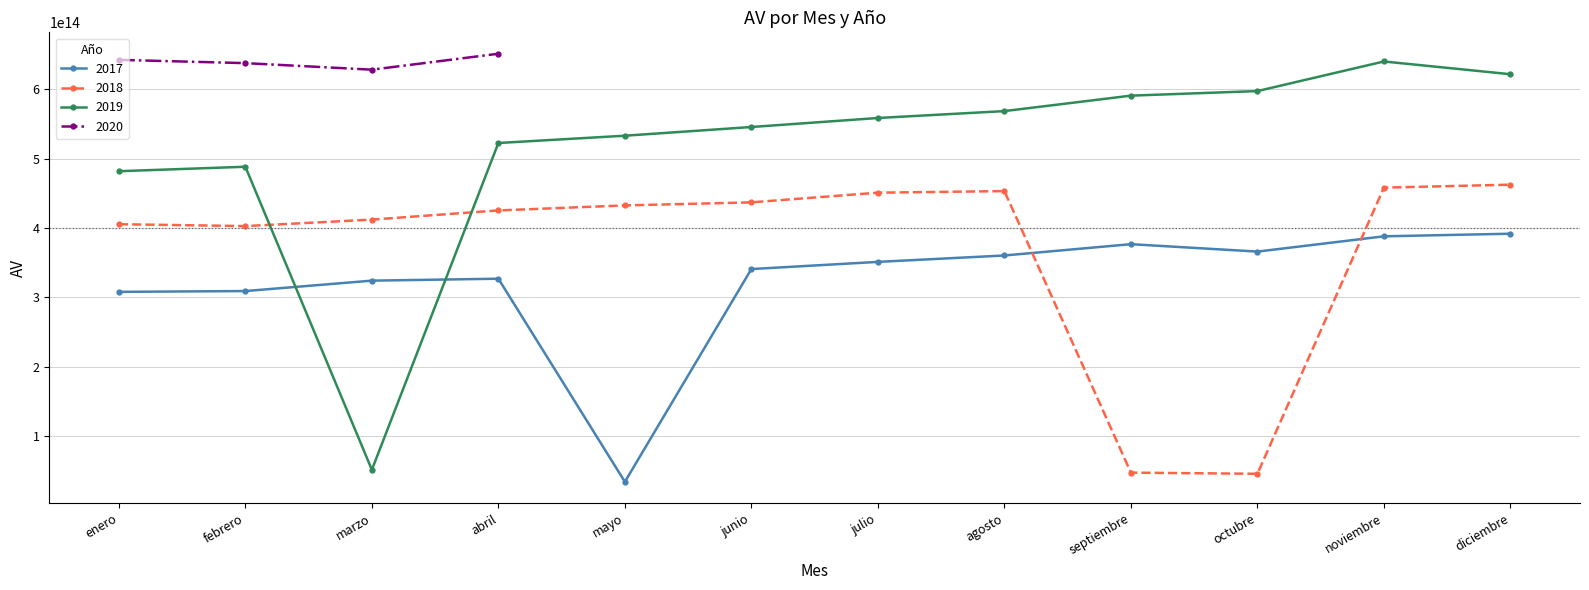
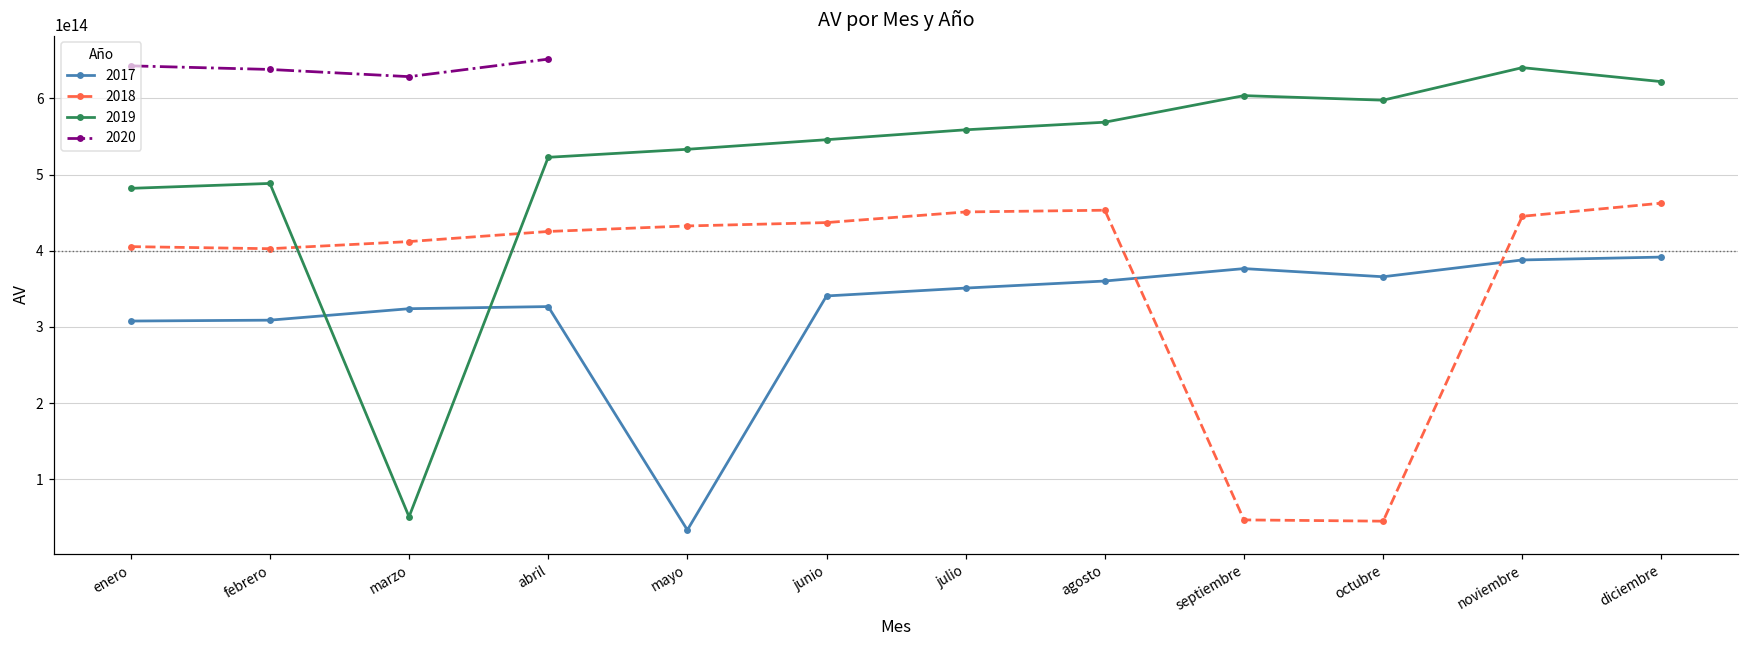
2019, septiembre: 590000000000000 -> 600000000000000
2018, noviembre: 460000000000000 -> 450000000000000
